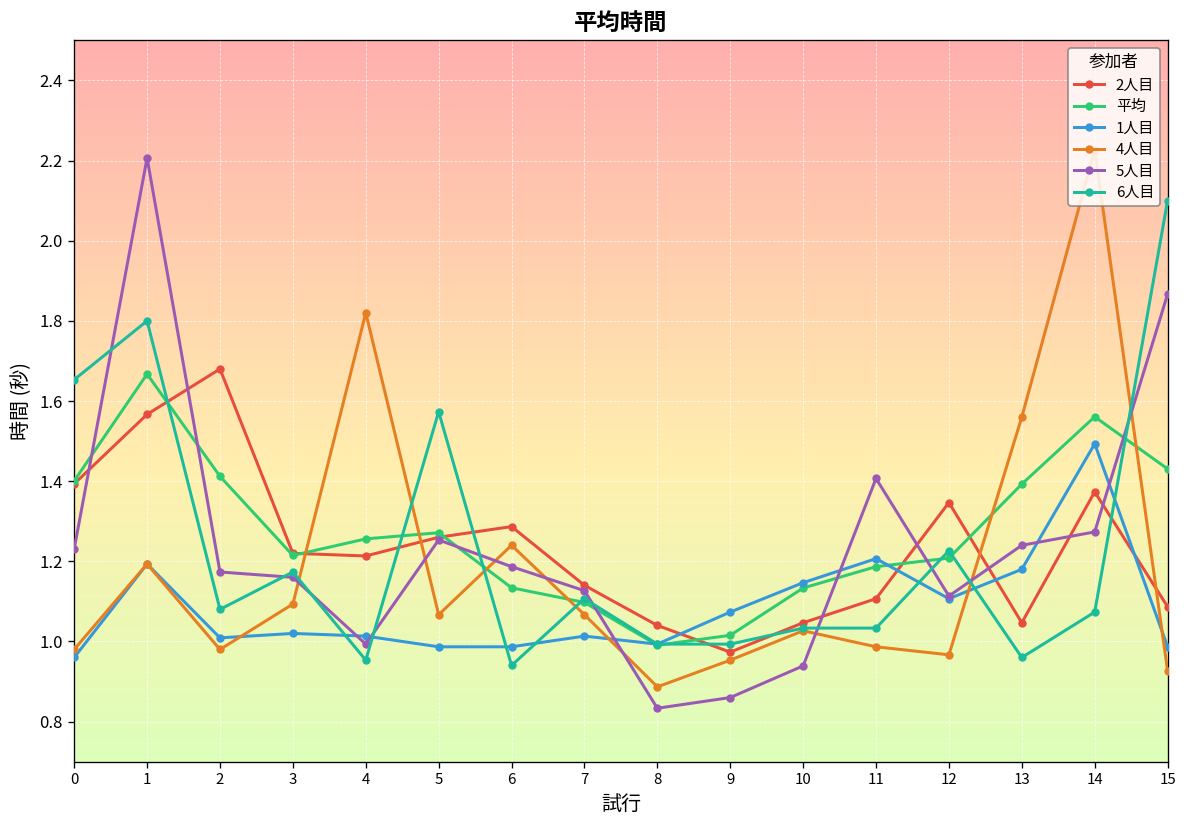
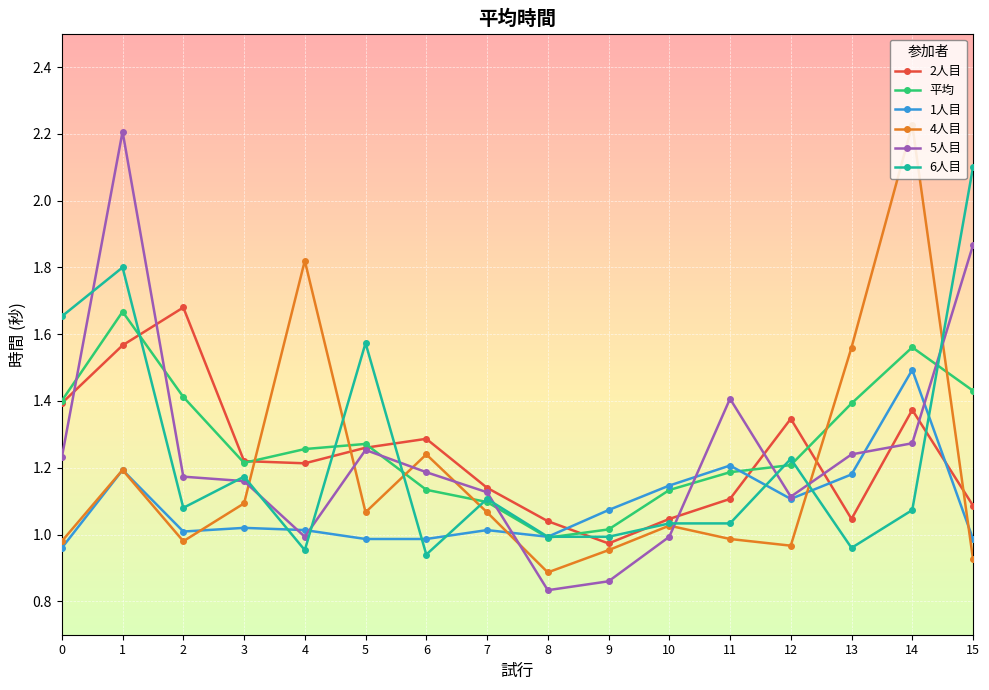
5人目, 10: 0.94 -> 0.99
